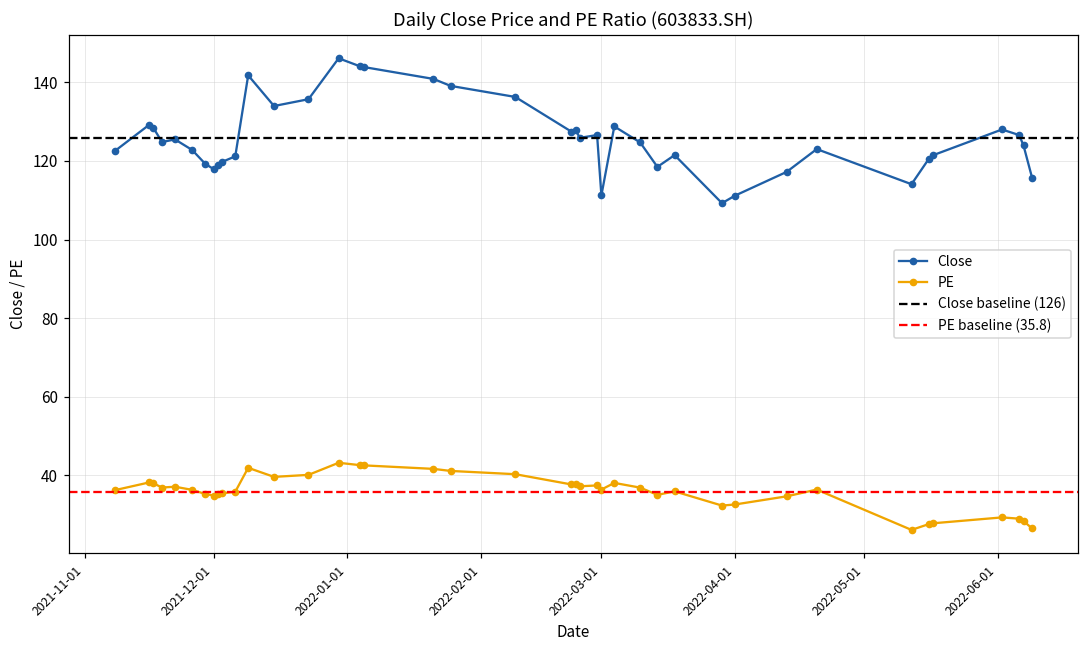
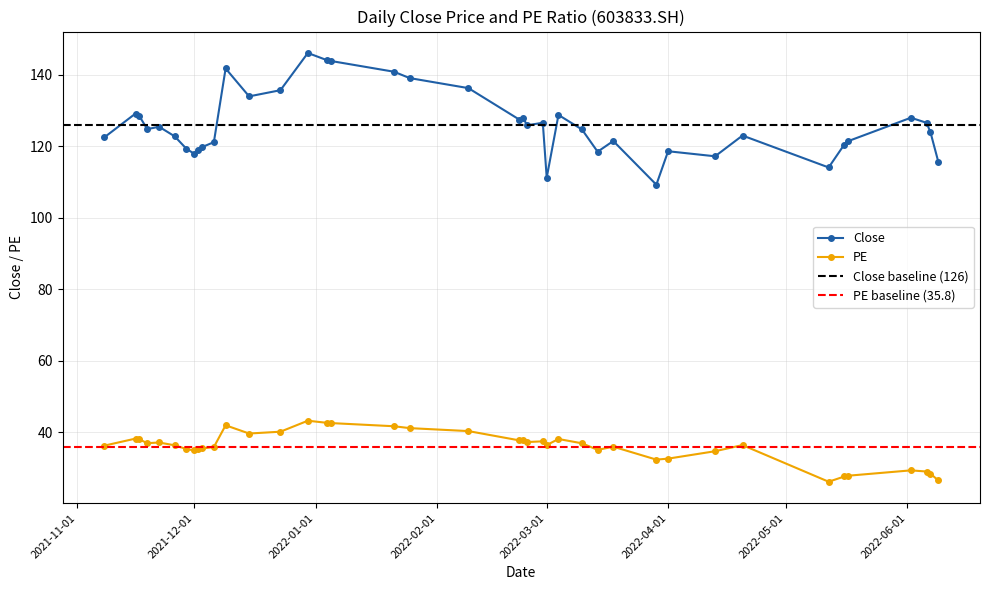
Close, 2022-04-01: 111 -> 119
